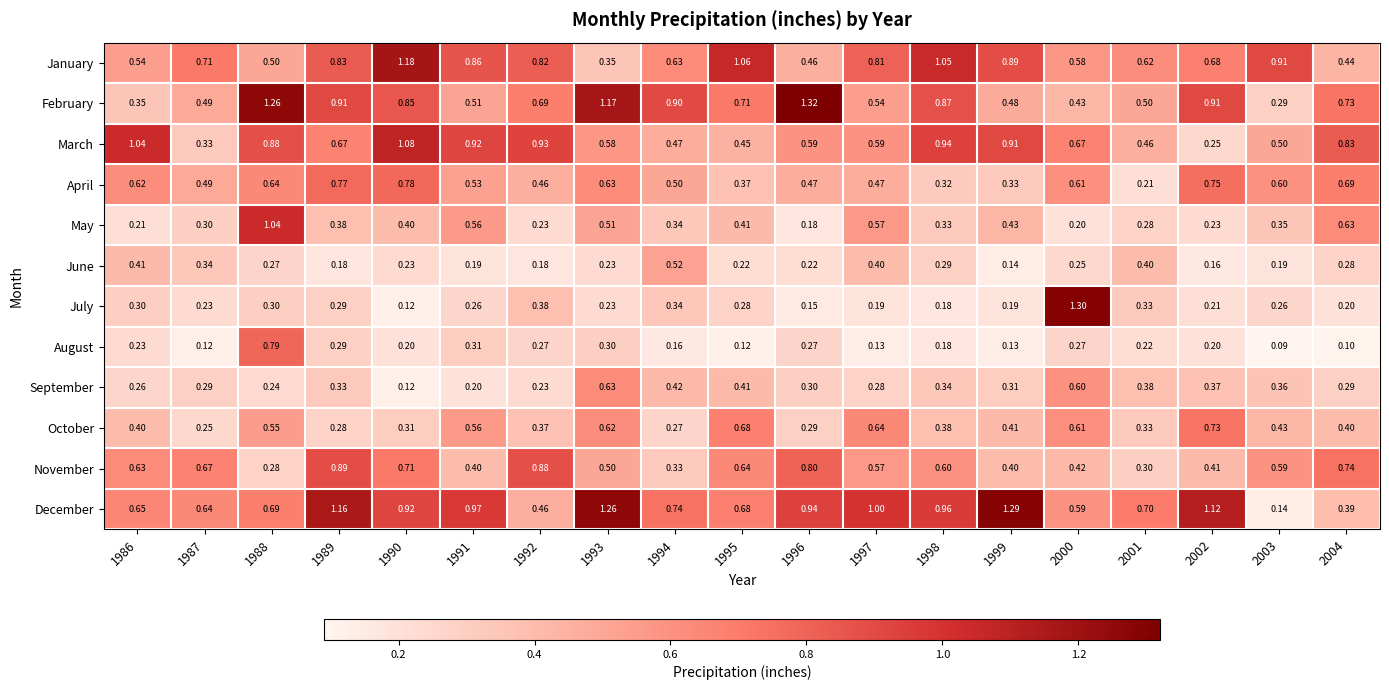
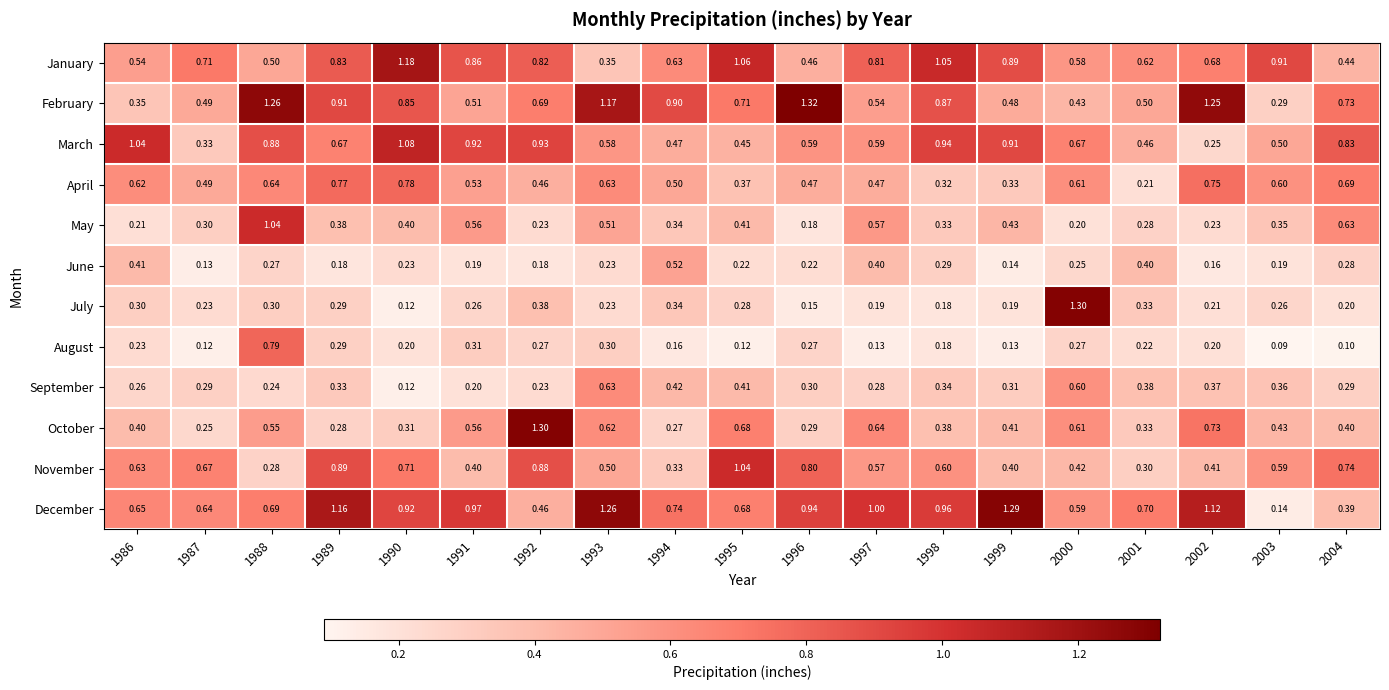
February, 2002: 0.91 -> 1.25
June, 1987: 0.34 -> 0.13
October, 1992: 0.37 -> 1.30
November, 1995: 0.64 -> 1.04
